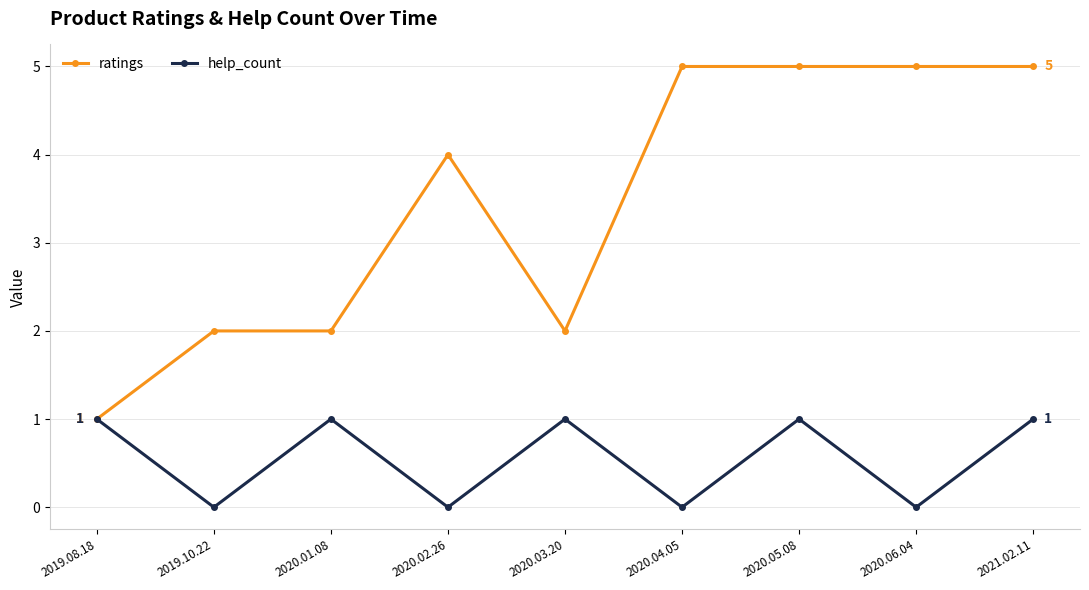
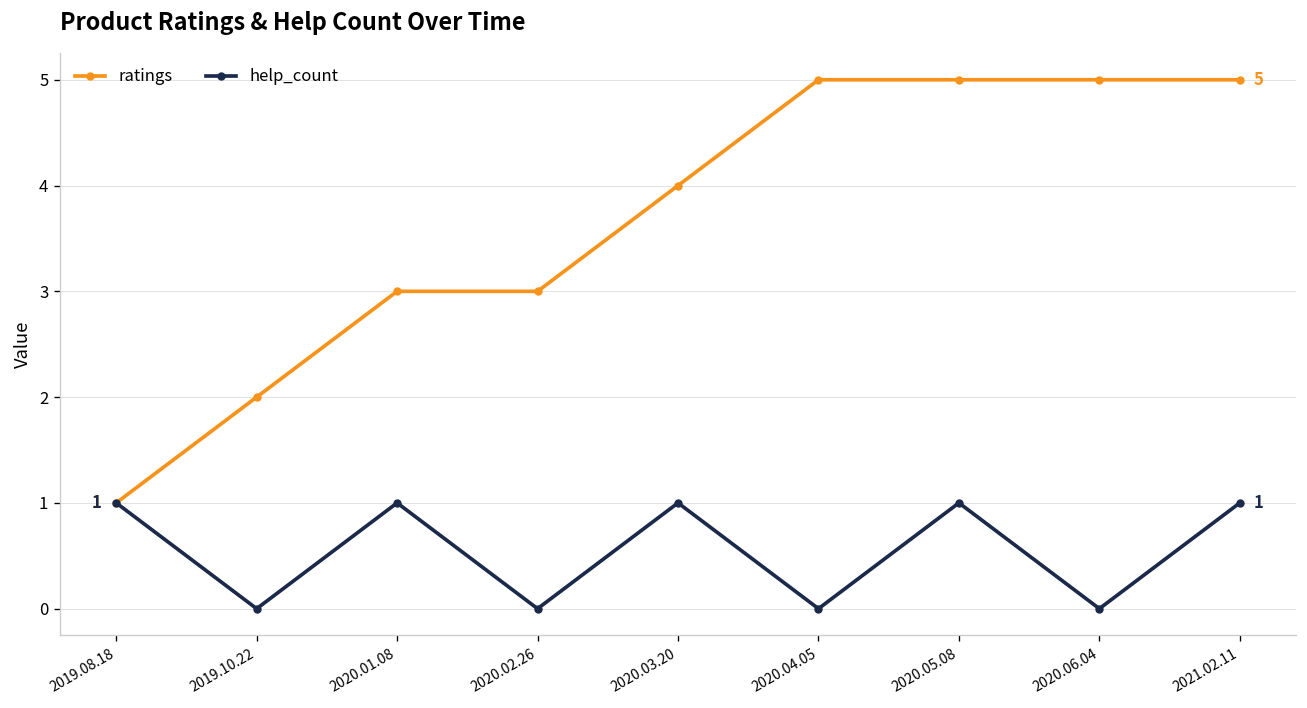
ratings, 2020.01.08: 2 -> 3
ratings, 2020.02.26: 4 -> 3
ratings, 2020.03.20: 2 -> 4
